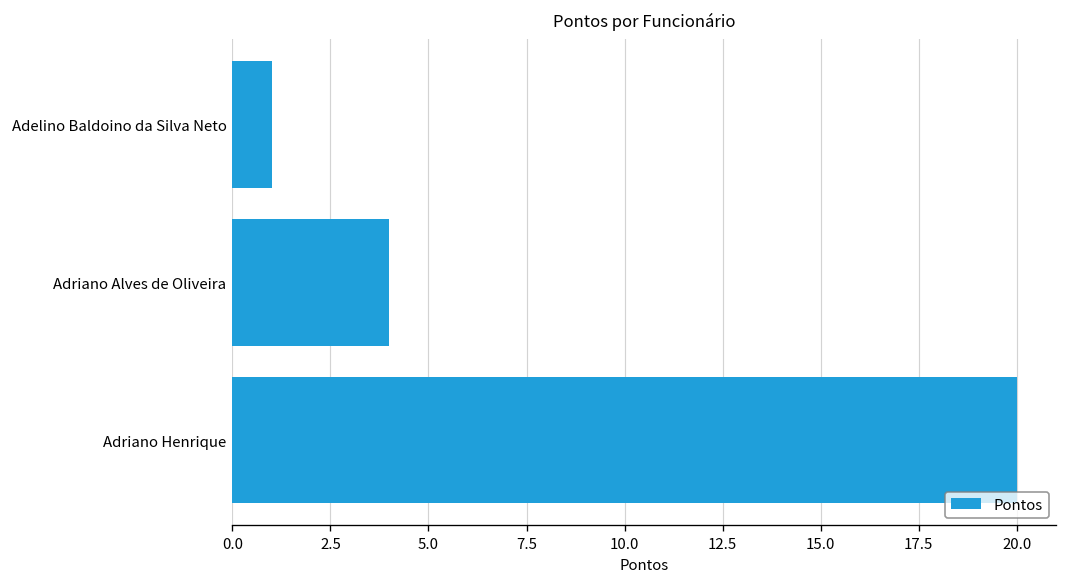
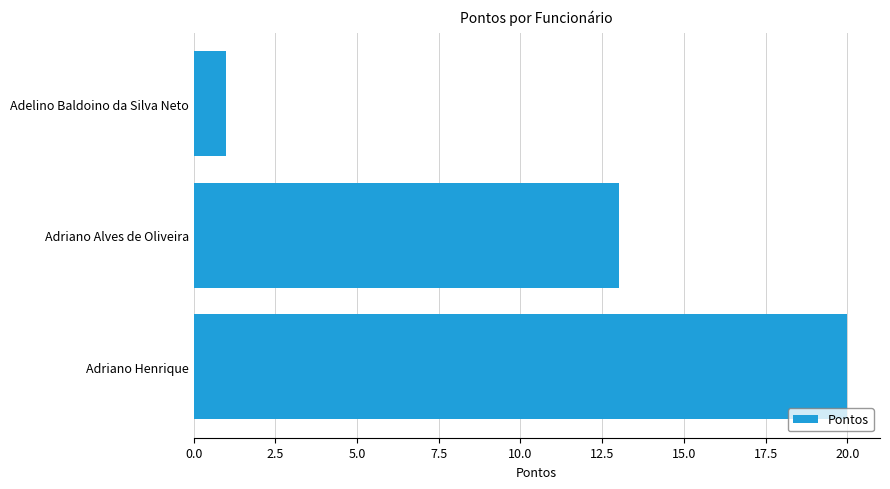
Adriano Alves de Oliveira: 4 -> 13
